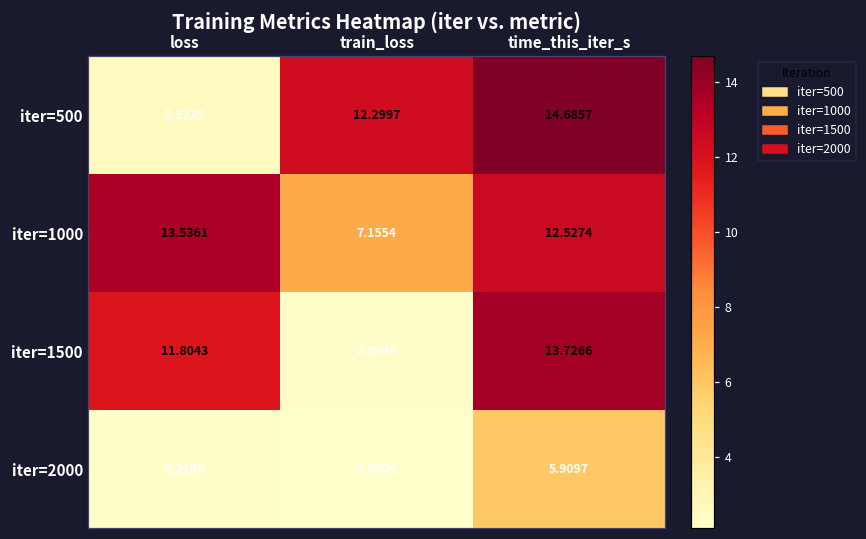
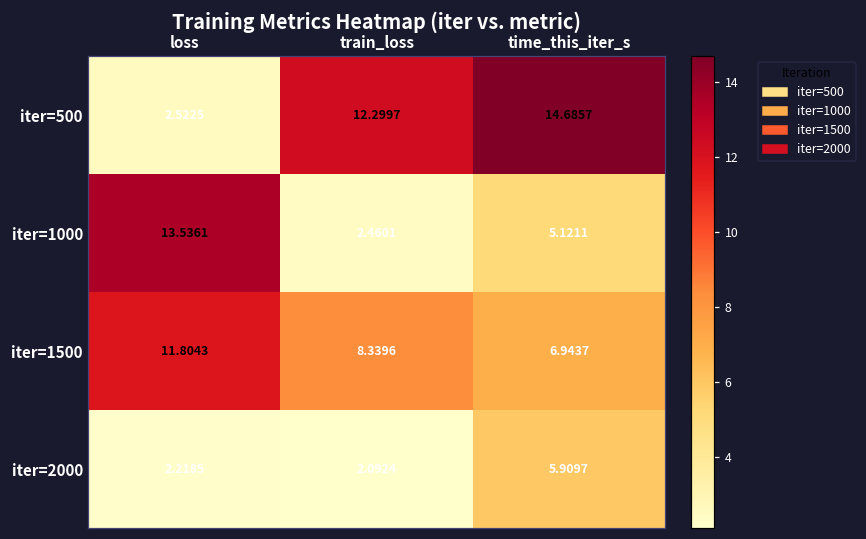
iter=1000, train_loss: 7.1554 -> 2.4601
iter=1000, time_this_iter_s: 12.5274 -> 5.1211
iter=1500, train_loss: 2.2646 -> 8.3396
iter=1500, time_this_iter_s: 13.7266 -> 6.9437
